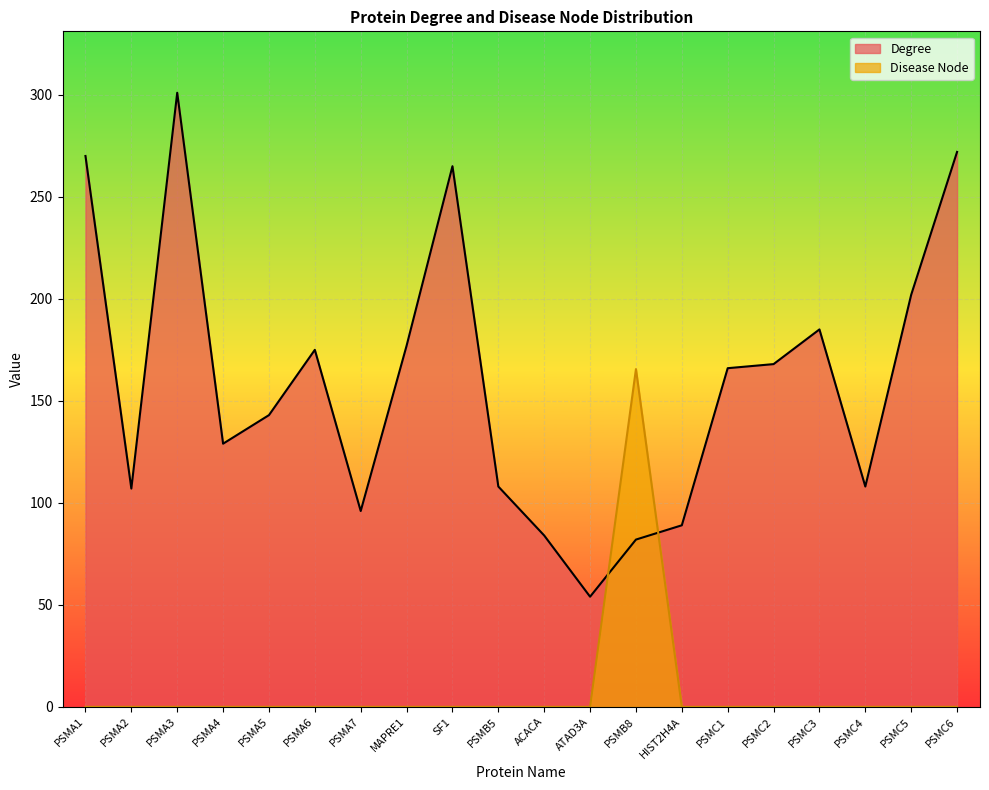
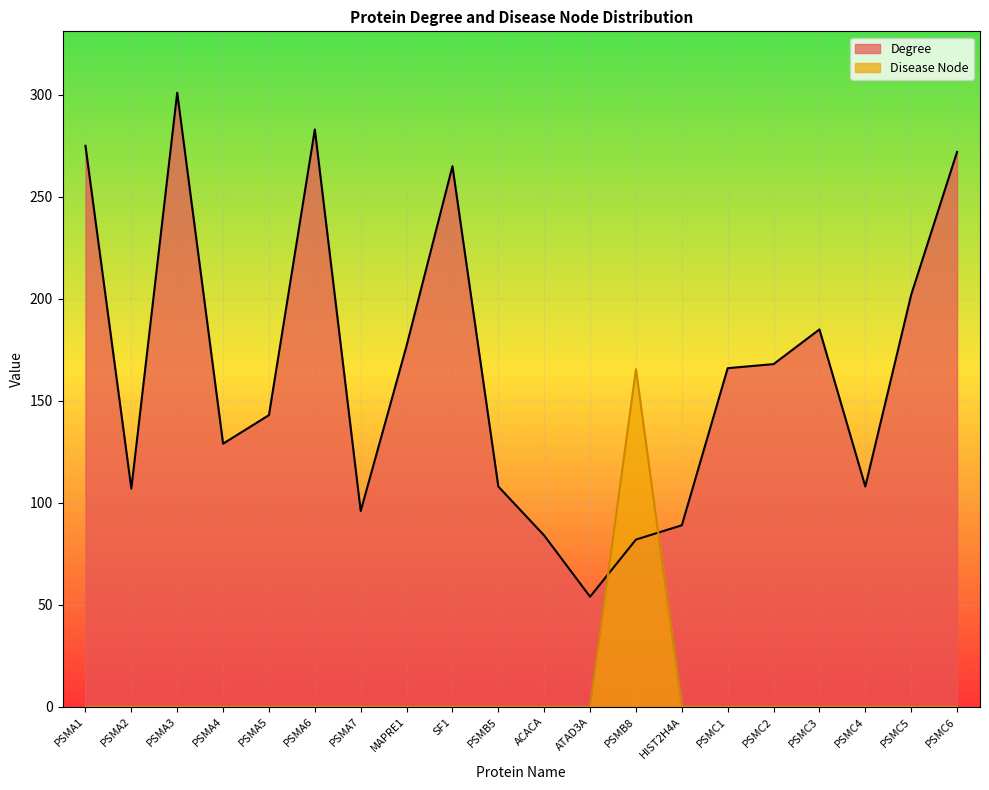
Degree, PSMA1: 270 -> 275
Degree, PSMA6: 175 -> 283
